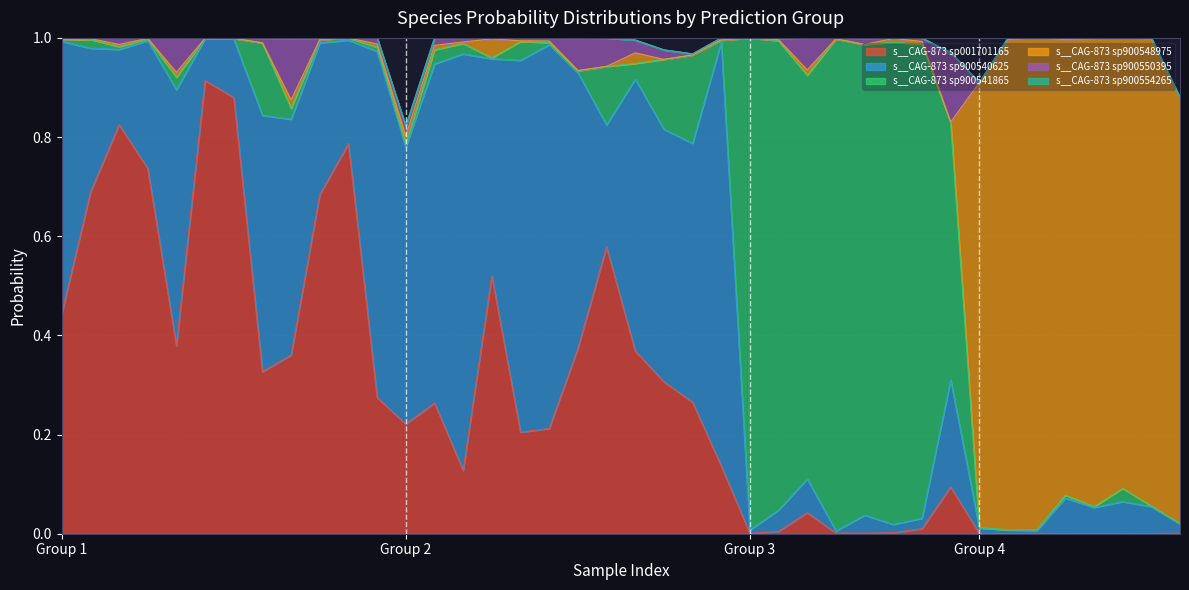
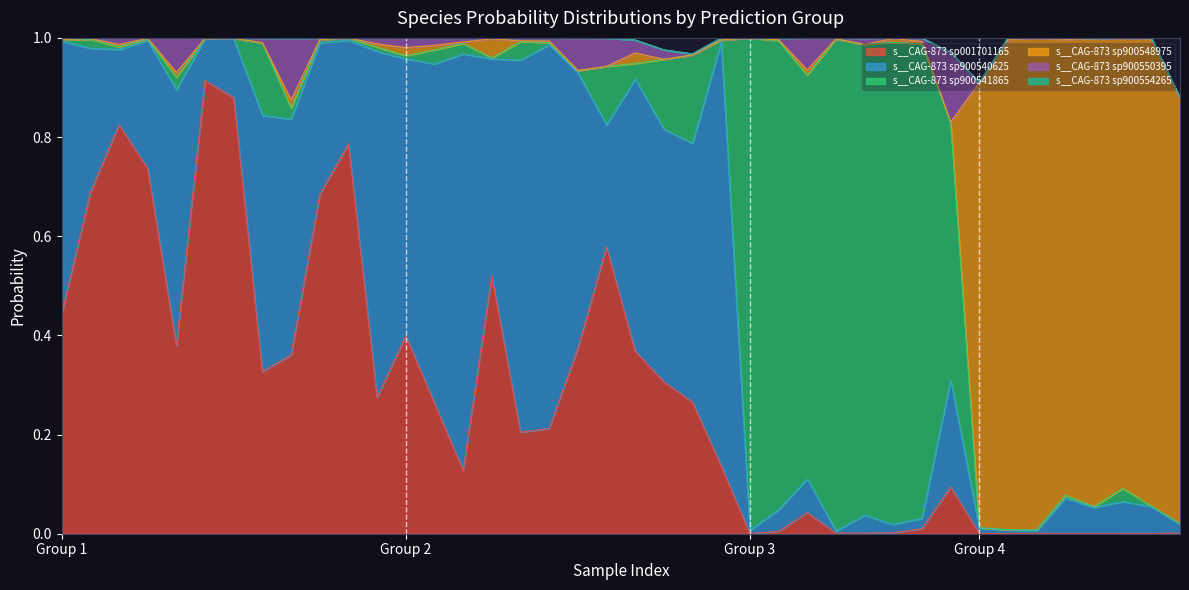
s__CAG-873 sp001701165, Group 2: 0.22 -> 0.40
